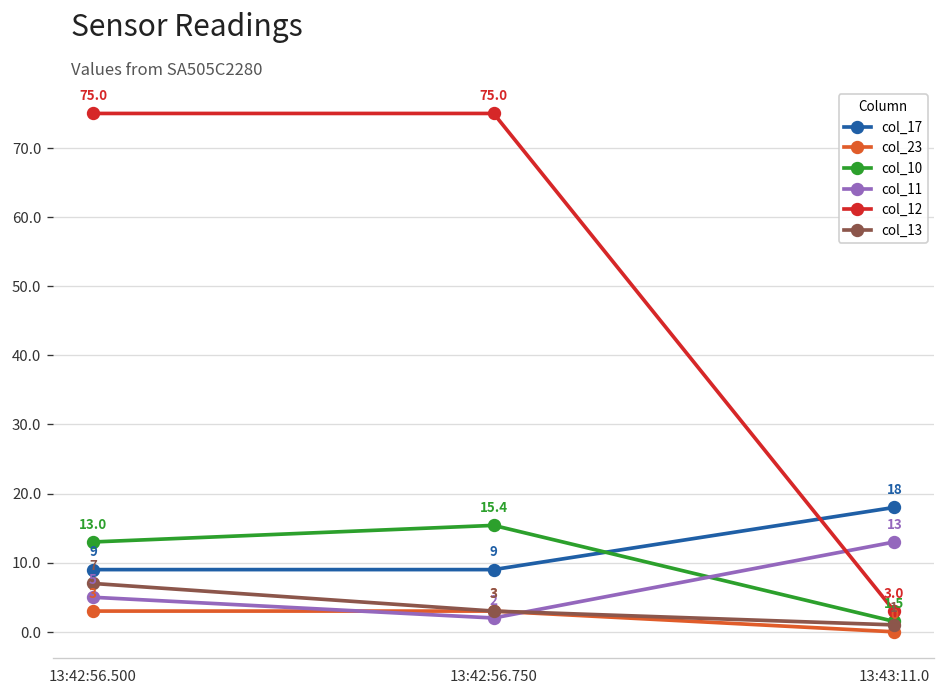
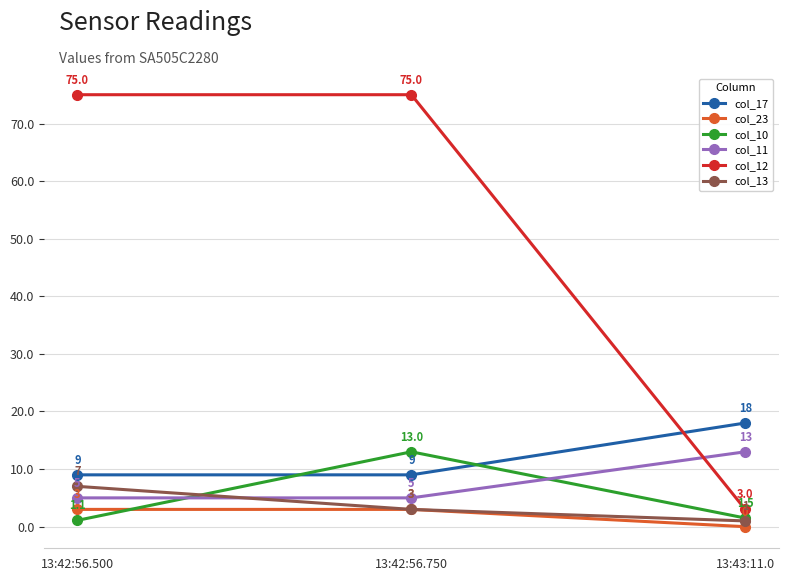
col_10, 13:42:56.500: 13.0 -> 1.1
col_10, 13:42:56.750: 15.4 -> 13.0
col_11, 13:42:56.750: 2 -> 5
